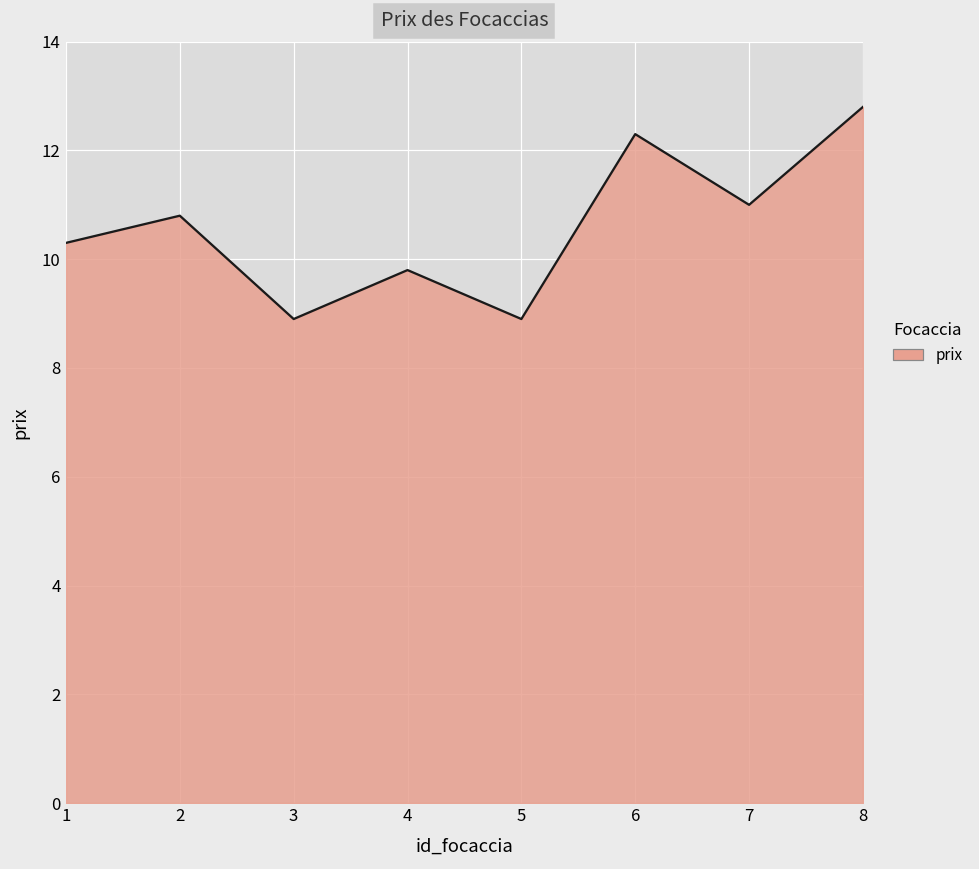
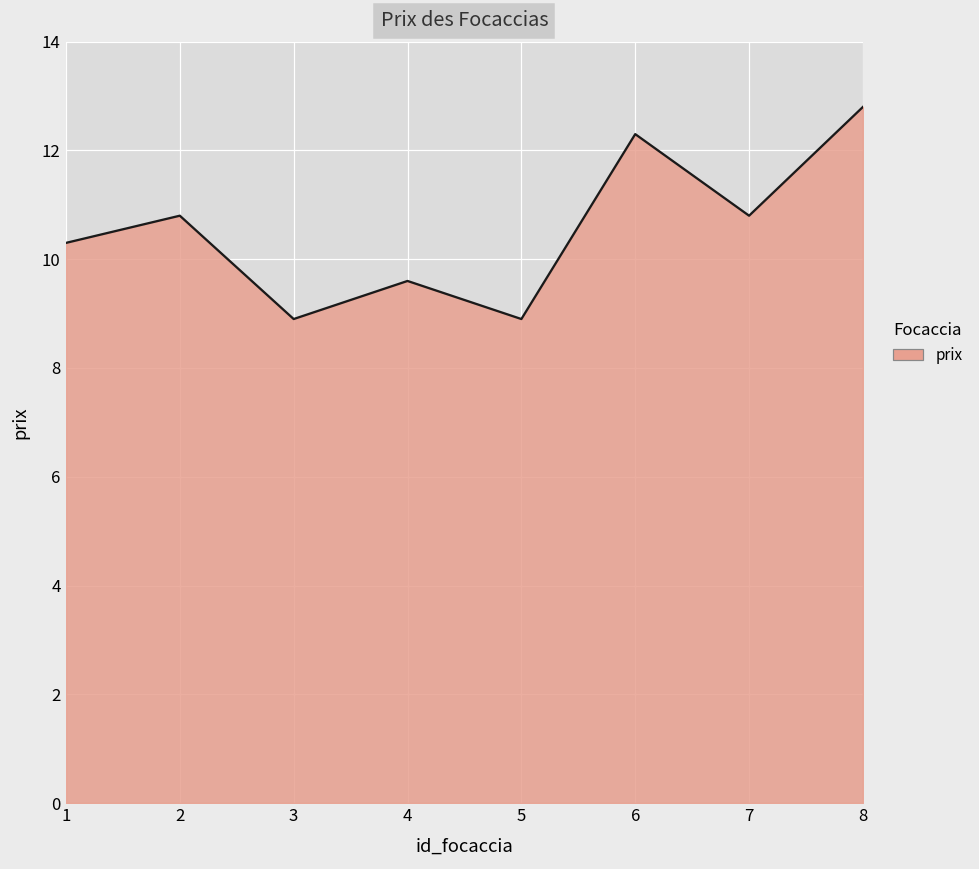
4: 9.8 -> 9.6
7: 11.0 -> 10.8
